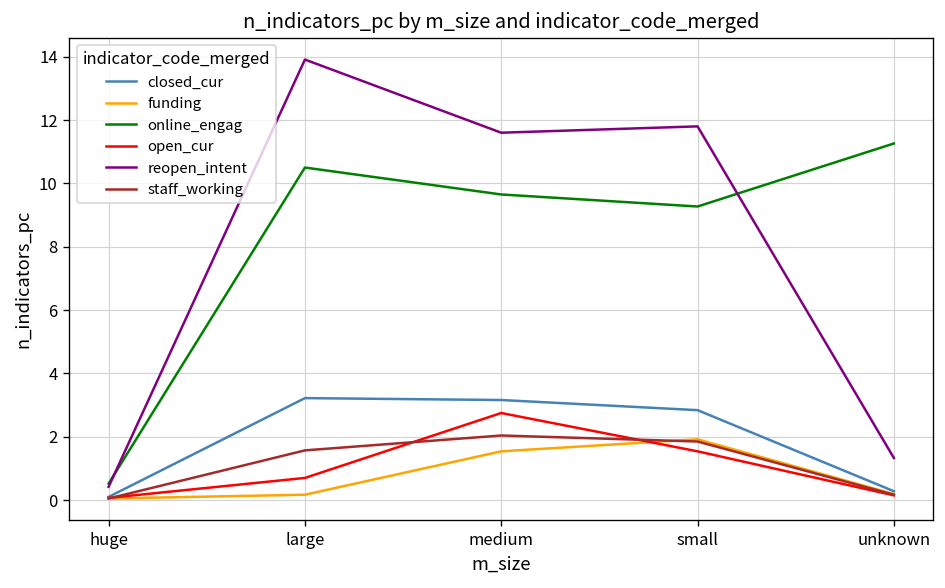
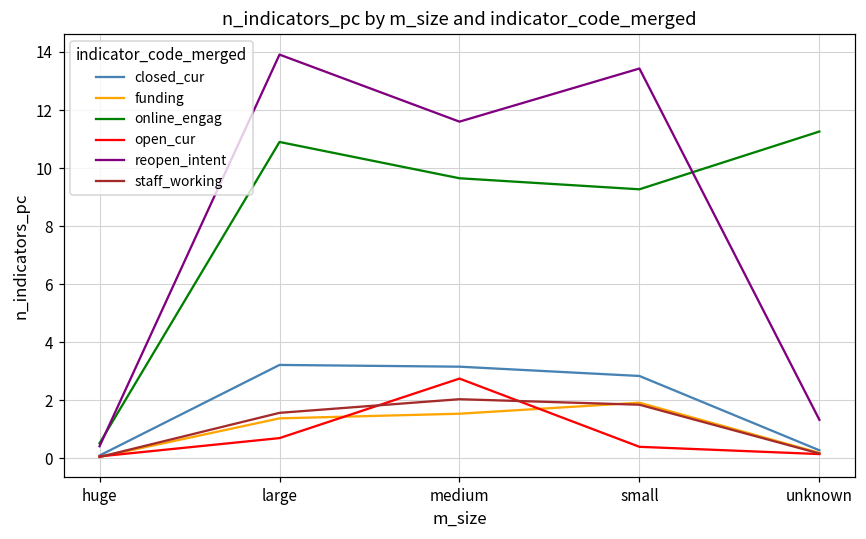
funding, large: 0.2 -> 1.4
online_engag, large: 10.5 -> 10.9
open_cur, small: 1.5 -> 0.4
reopen_intent, small: 11.8 -> 13.4
